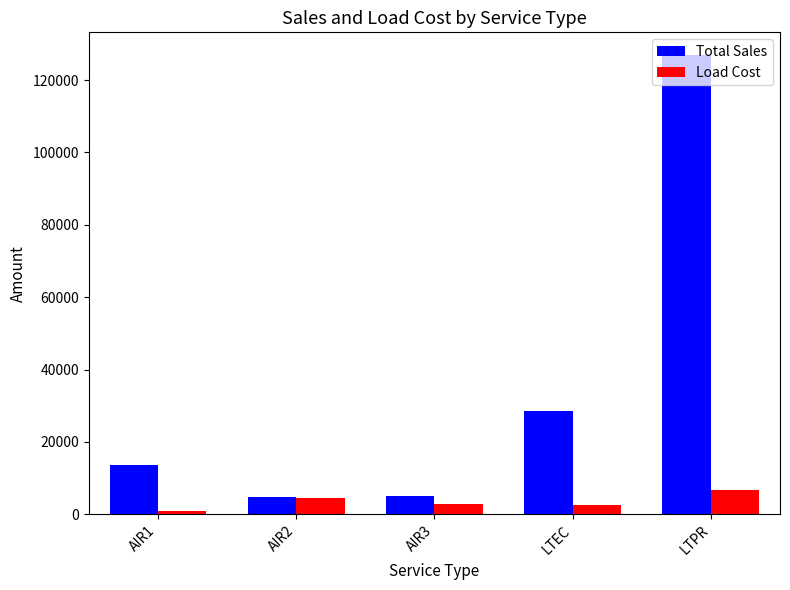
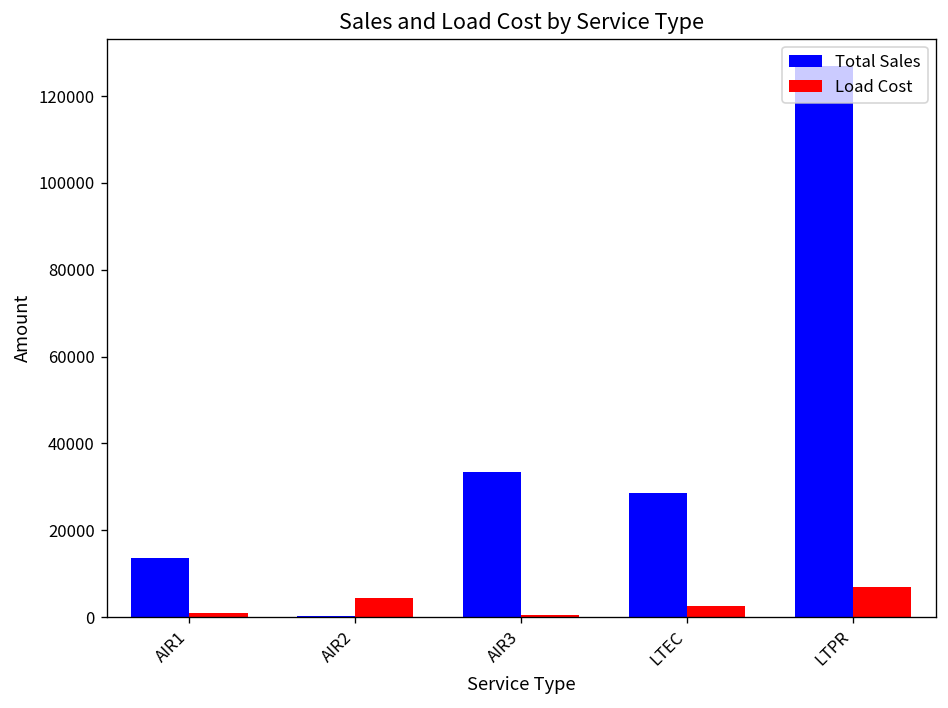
Total Sales, AIR2: 5000 -> 0
Total Sales, AIR3: 5000 -> 34000
Load Cost, AIR3: 3000 -> 1000
